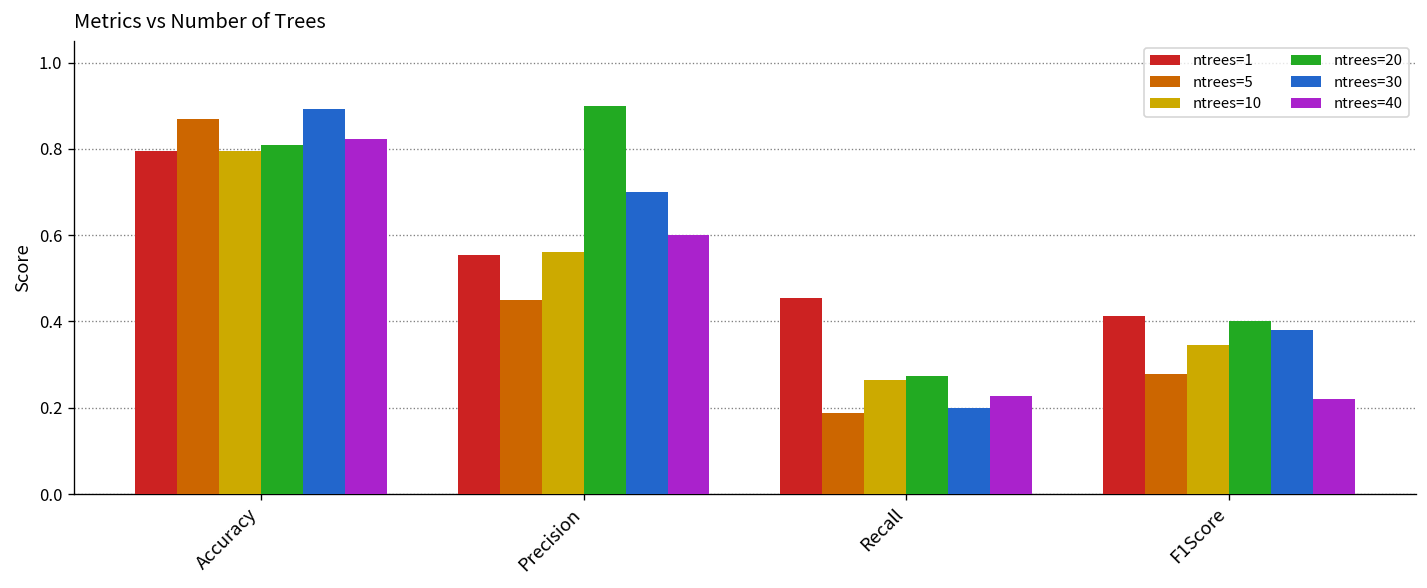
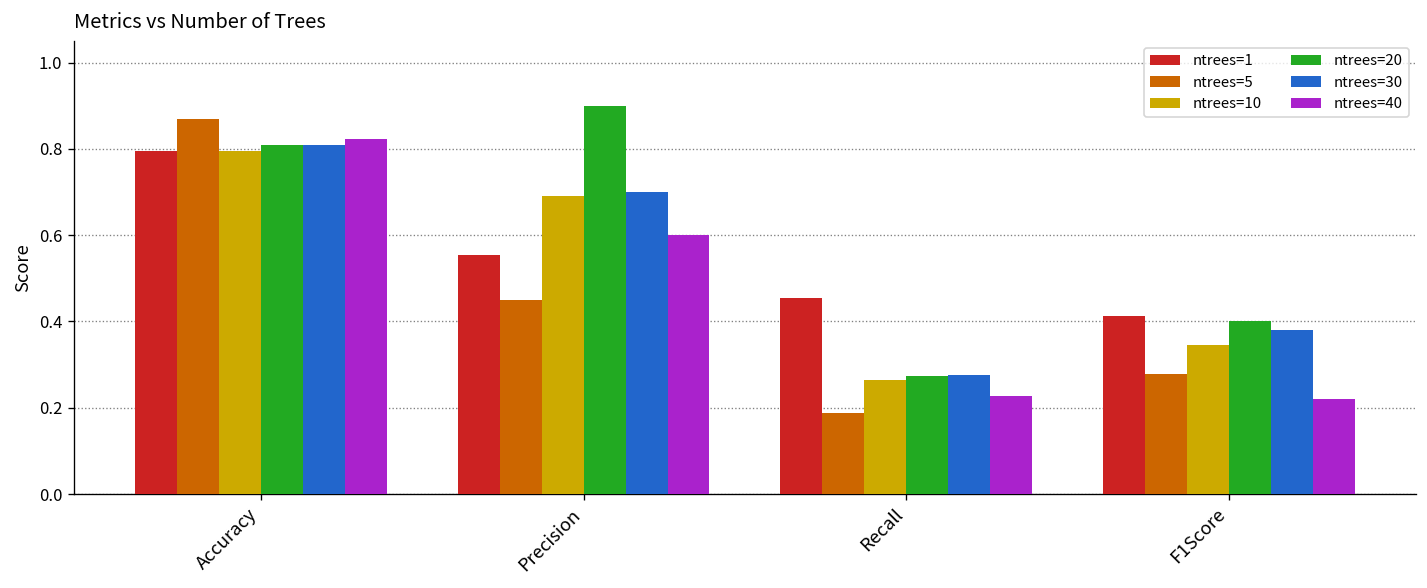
ntrees=30, Accuracy: 0.89 -> 0.81
ntrees=10, Precision: 0.56 -> 0.69
ntrees=30, Recall: 0.20 -> 0.28
